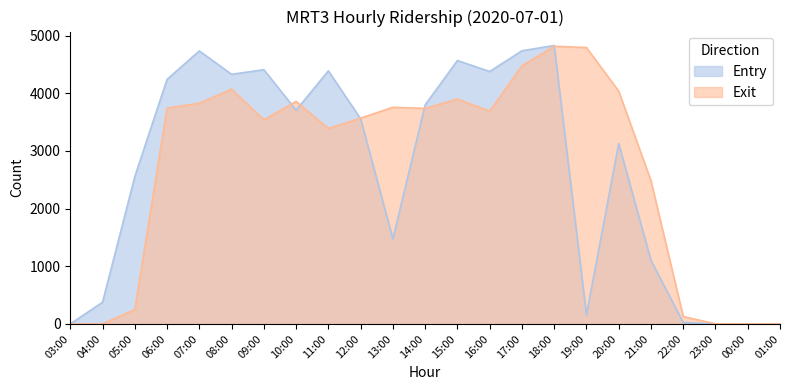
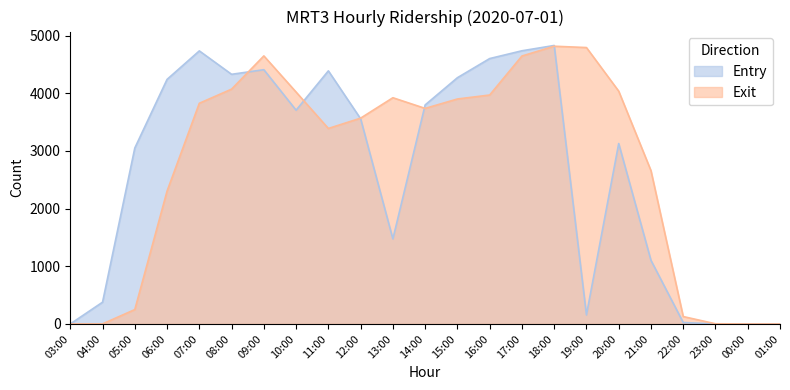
Entry, 05:00: 2600 -> 3100
Exit, 06:00: 3700 -> 2300
Exit, 09:00: 3500 -> 4600
Exit, 10:00: 3900 -> 4000
Exit, 13:00: 3800 -> 3900
Entry, 15:00: 4600 -> 4300
Entry, 16:00: 4400 -> 4600
Exit, 16:00: 3700 -> 4000
Exit, 17:00: 4500 -> 4600
Exit, 21:00: 2500 -> 2700
